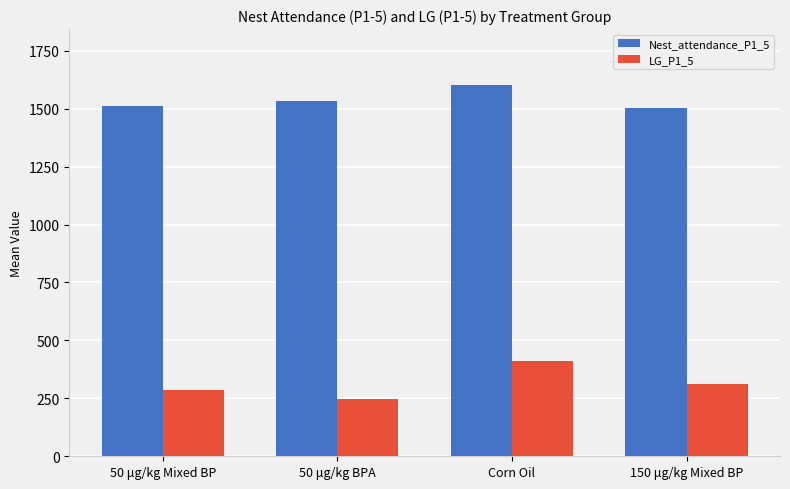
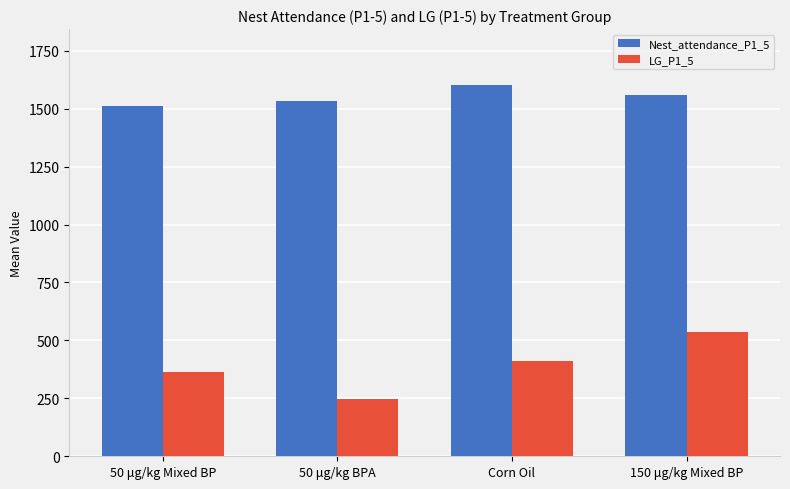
LG_P1_5, 50 μg/kg Mixed BP: 290 -> 360
Nest_attendance_P1_5, 150 μg/kg Mixed BP: 1500 -> 1560
LG_P1_5, 150 μg/kg Mixed BP: 310 -> 530
